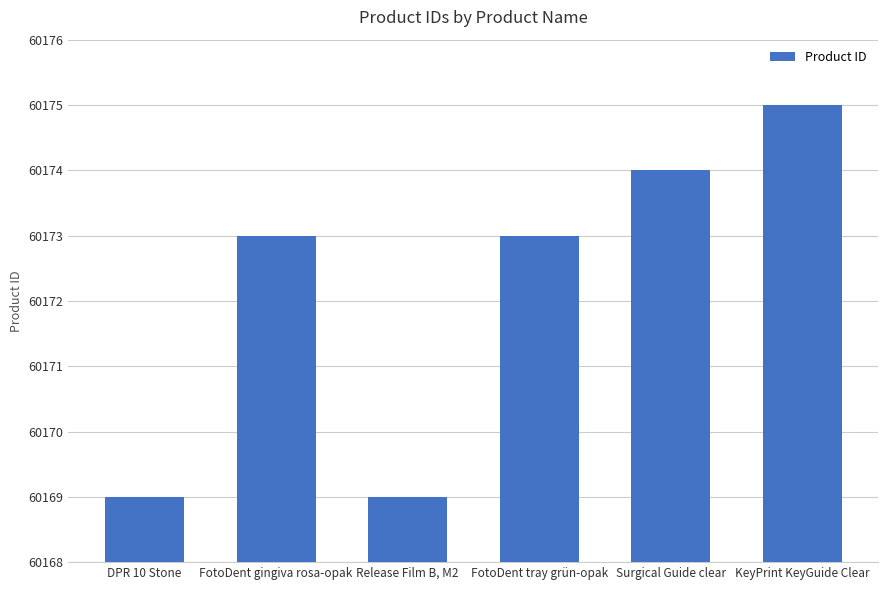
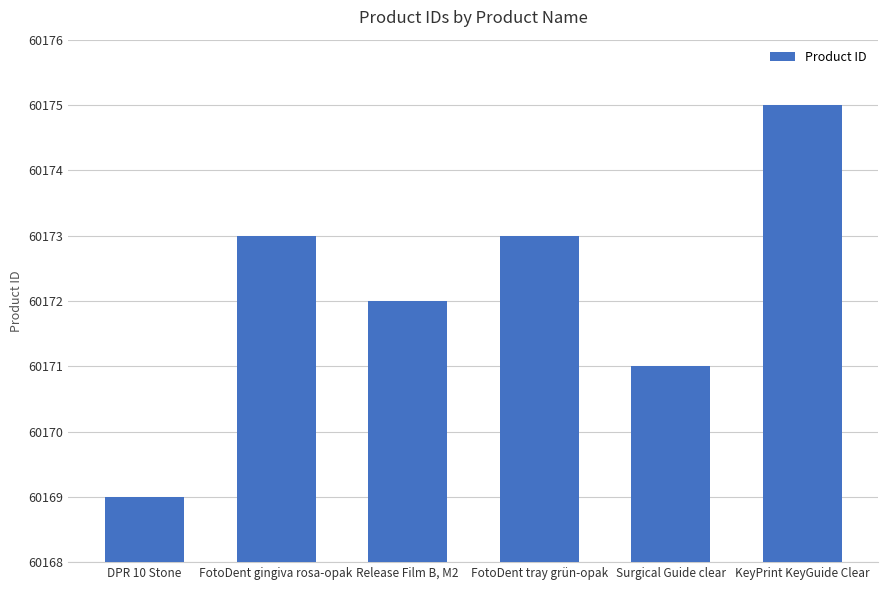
Release Film B, M2: 60169 -> 60172
Surgical Guide clear: 60174 -> 60171
